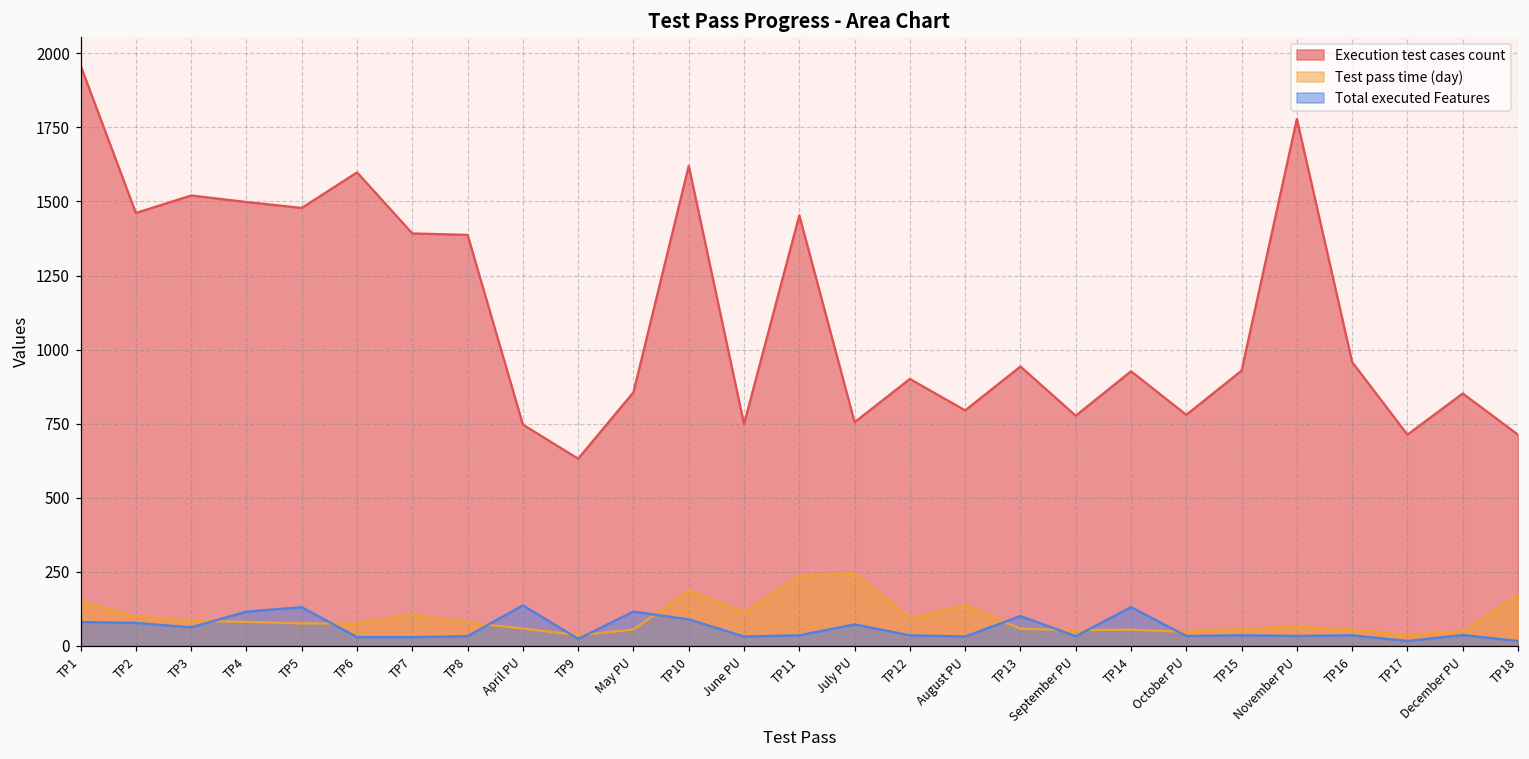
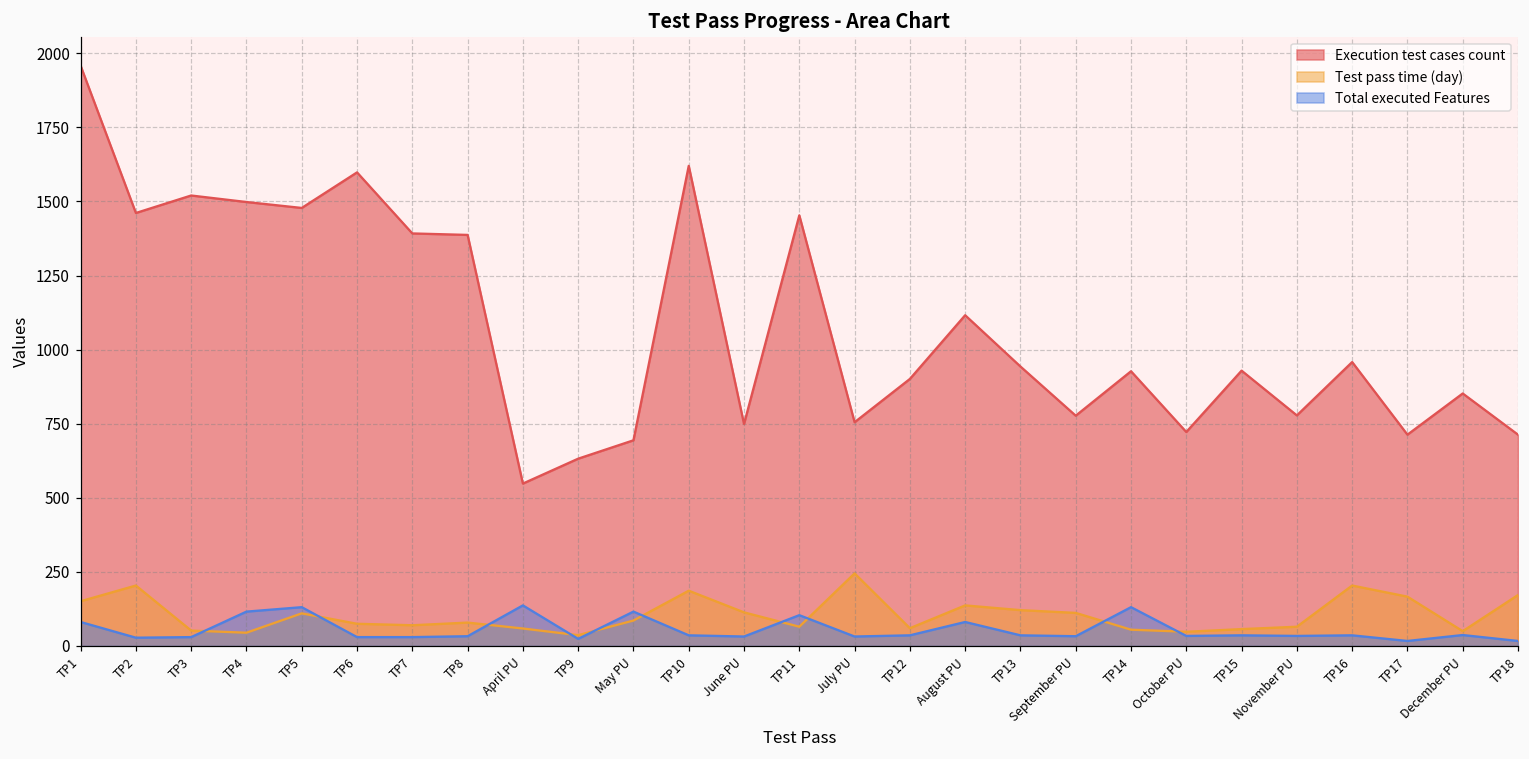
Test pass time (day), TP2: 100 -> 200
Total executed Features, TP2: 80 -> 30
Test pass time (day), TP3: 90 -> 50
Total executed Features, TP3: 60 -> 30
Test pass time (day), TP4: 80 -> 40
Test pass time (day), TP5: 80 -> 110
Test pass time (day), TP7: 110 -> 70
Execution test cases count, April PU: 750 -> 550
Execution test cases count, May PU: 860 -> 690
Test pass time (day), May PU: 60 -> 90
Total executed Features, TP10: 90 -> 40
Test pass time (day), TP11: 240 -> 70
Total executed Features, TP11: 40 -> 100
Total executed Features, July PU: 70 -> 30
Test pass time (day), TP12: 90 -> 60
Execution test cases count, August PU: 800 -> 1120
Total executed Features, August PU: 30 -> 80
Test pass time (day), TP13: 60 -> 120
Total executed Features, TP13: 100 -> 40
Test pass time (day), September PU: 50 -> 110
Execution test cases count, October PU: 780 -> 720
Execution test cases count, November PU: 1780 -> 780
Test pass time (day), TP16: 60 -> 200
Test pass time (day), TP17: 40 -> 170
